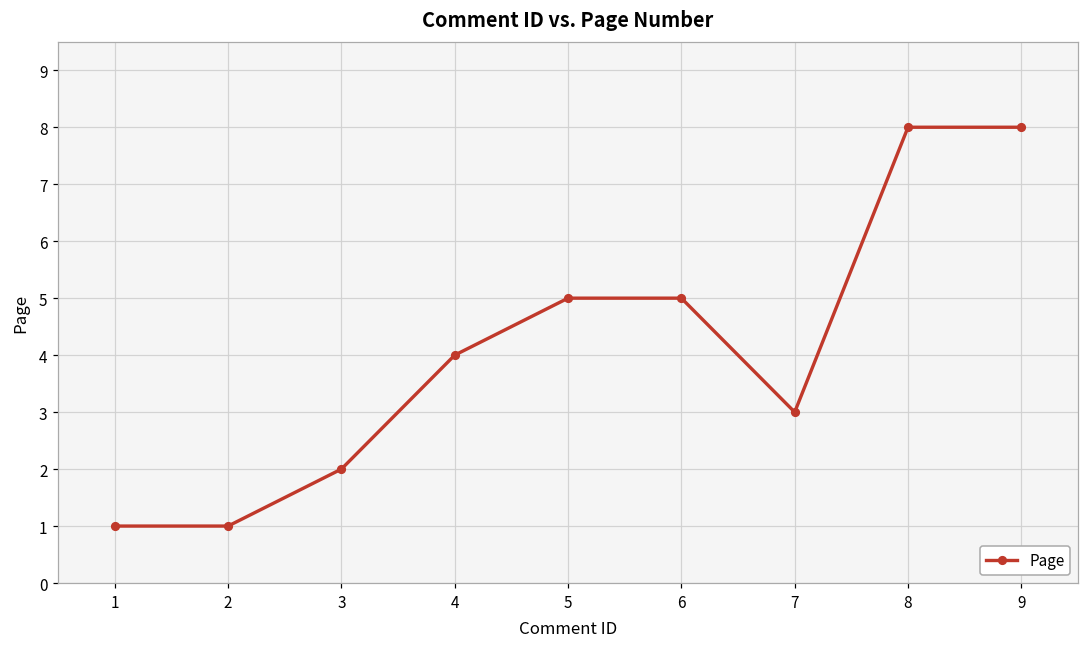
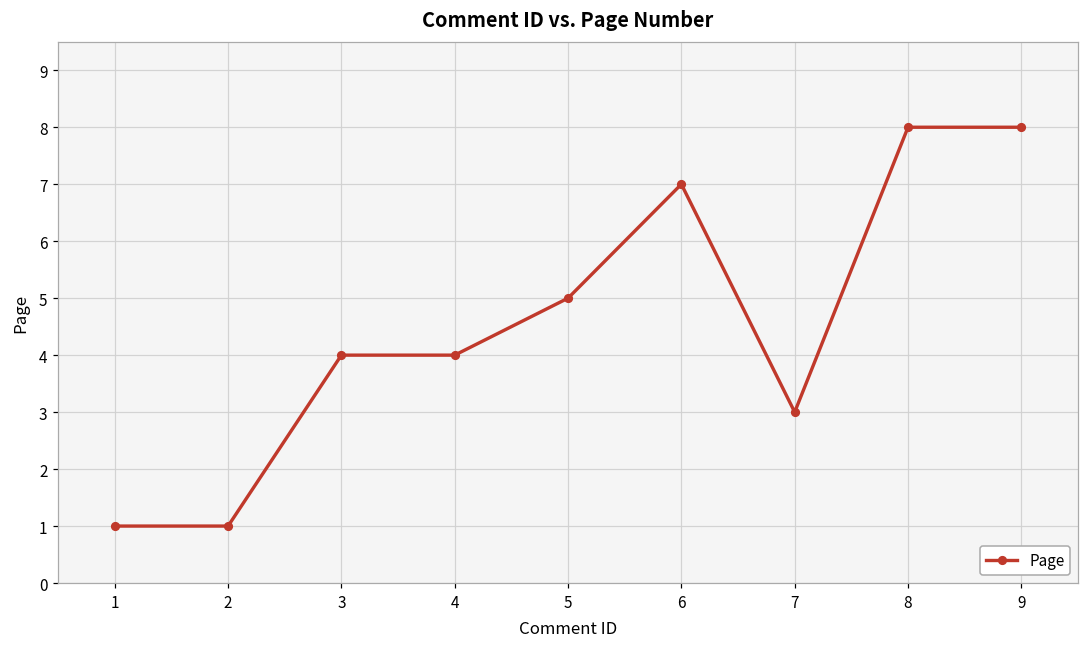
3: 2 -> 4
6: 5 -> 7
